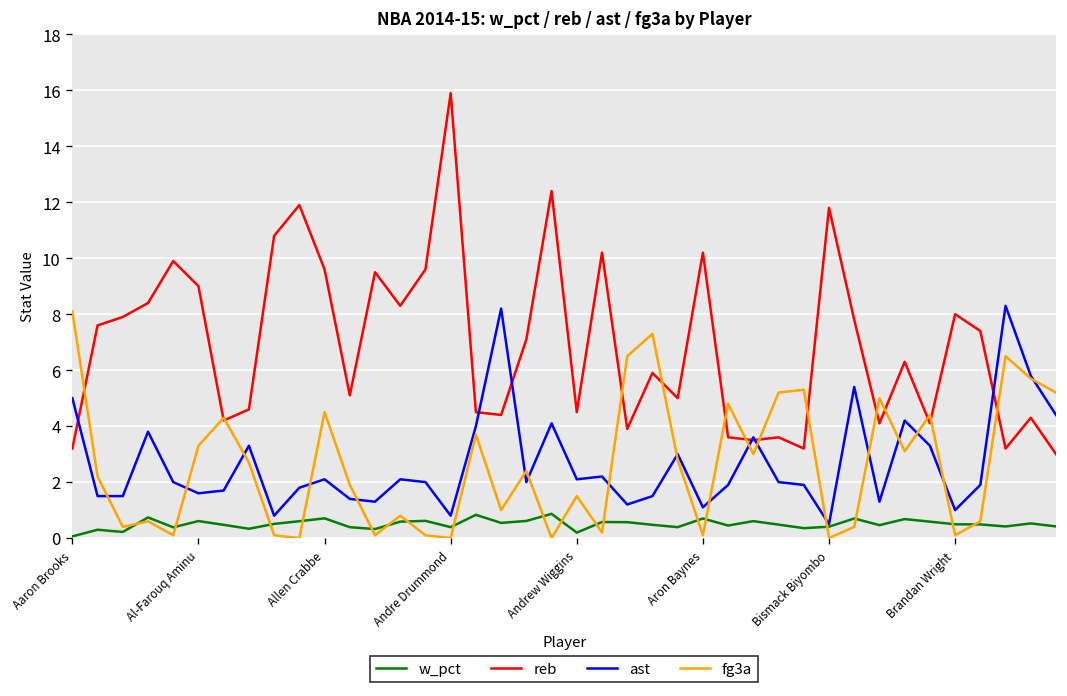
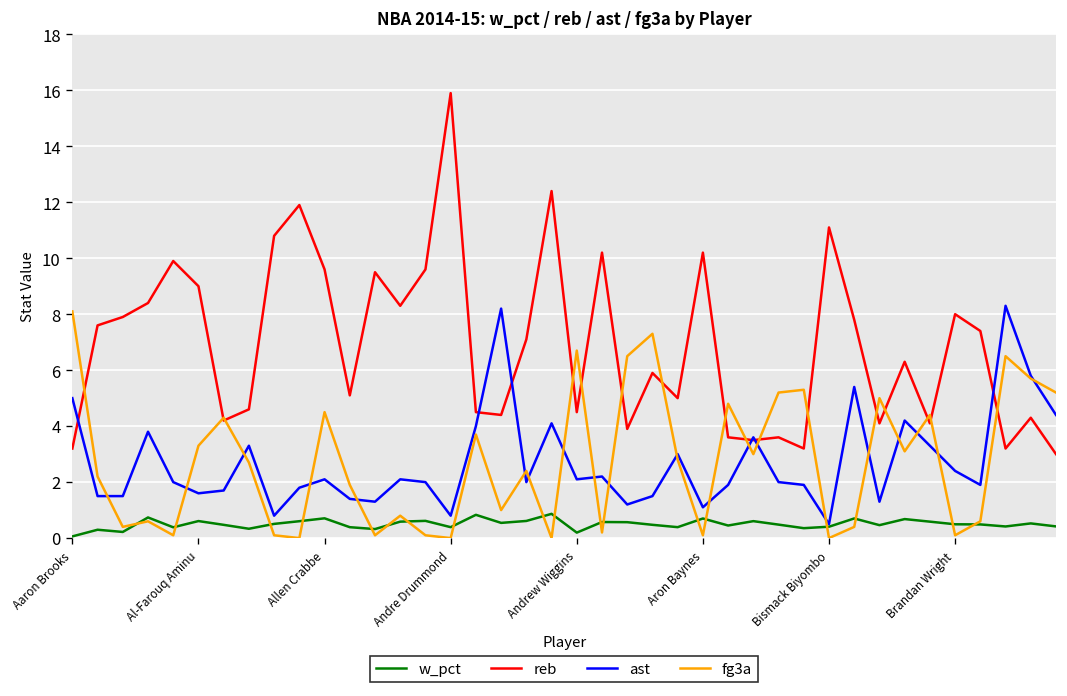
fg3a, Andrew Wiggins: 1.5 -> 6.7
reb, Bismack Biyombo: 11.8 -> 11.1
ast, Brandan Wright: 1.0 -> 2.4
